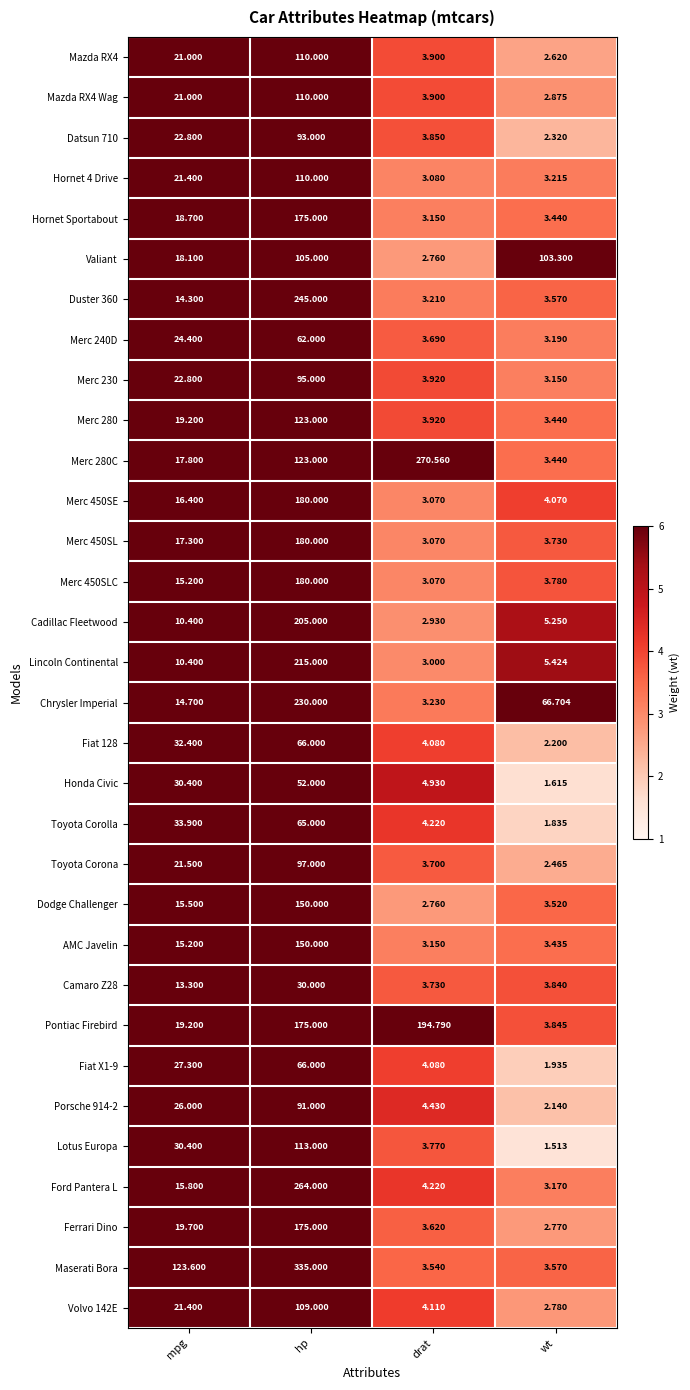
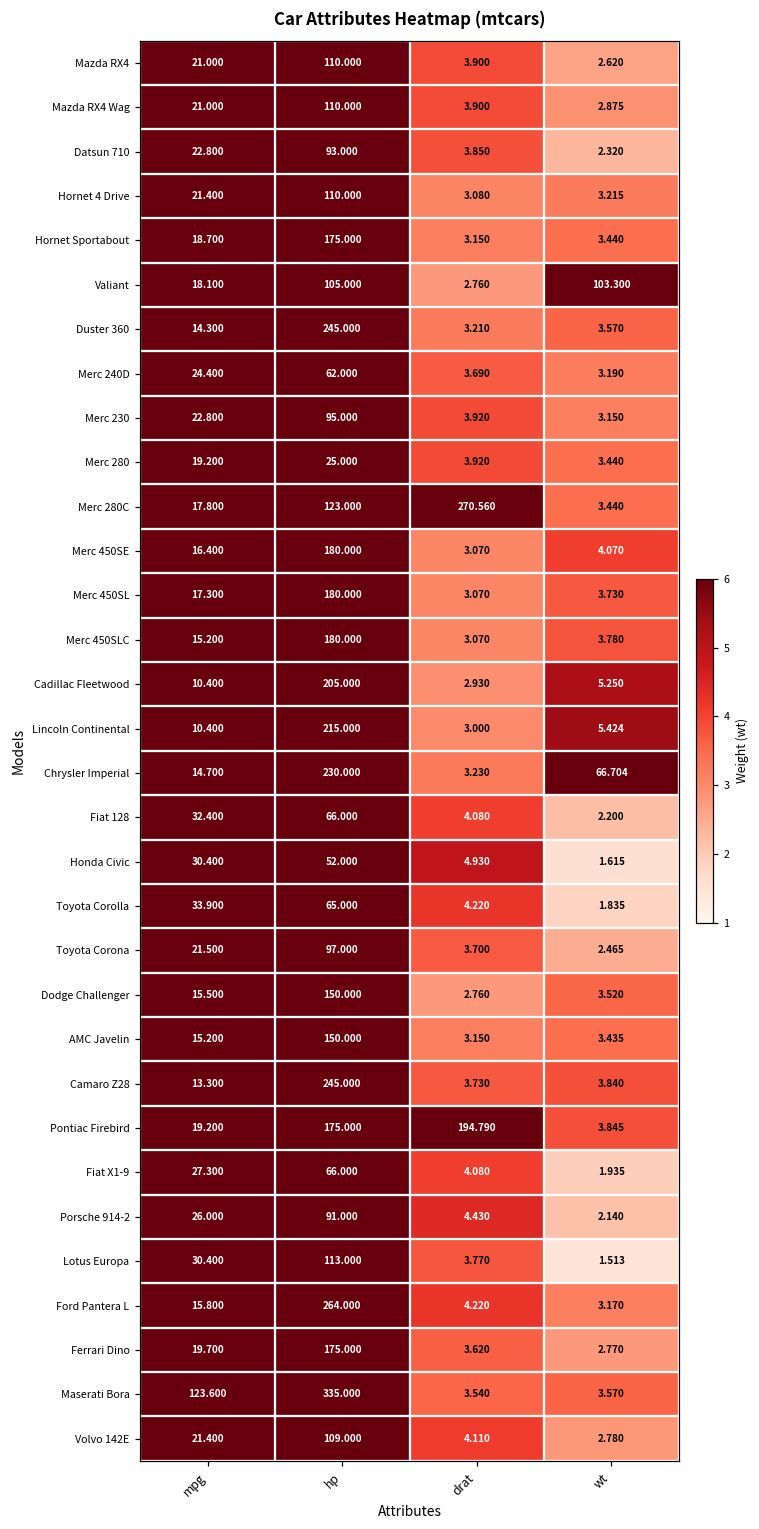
Merc 280, hp: 123.000 -> 25.000
Camaro Z28, hp: 30.000 -> 245.000
